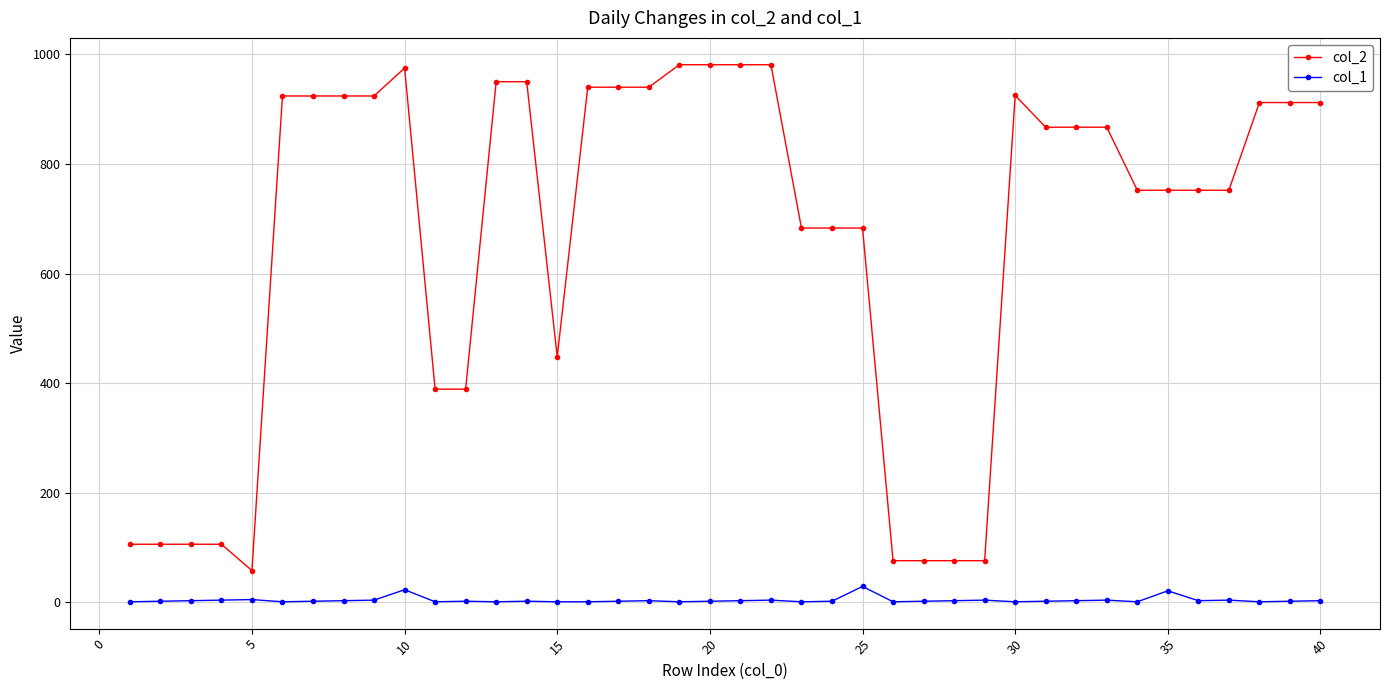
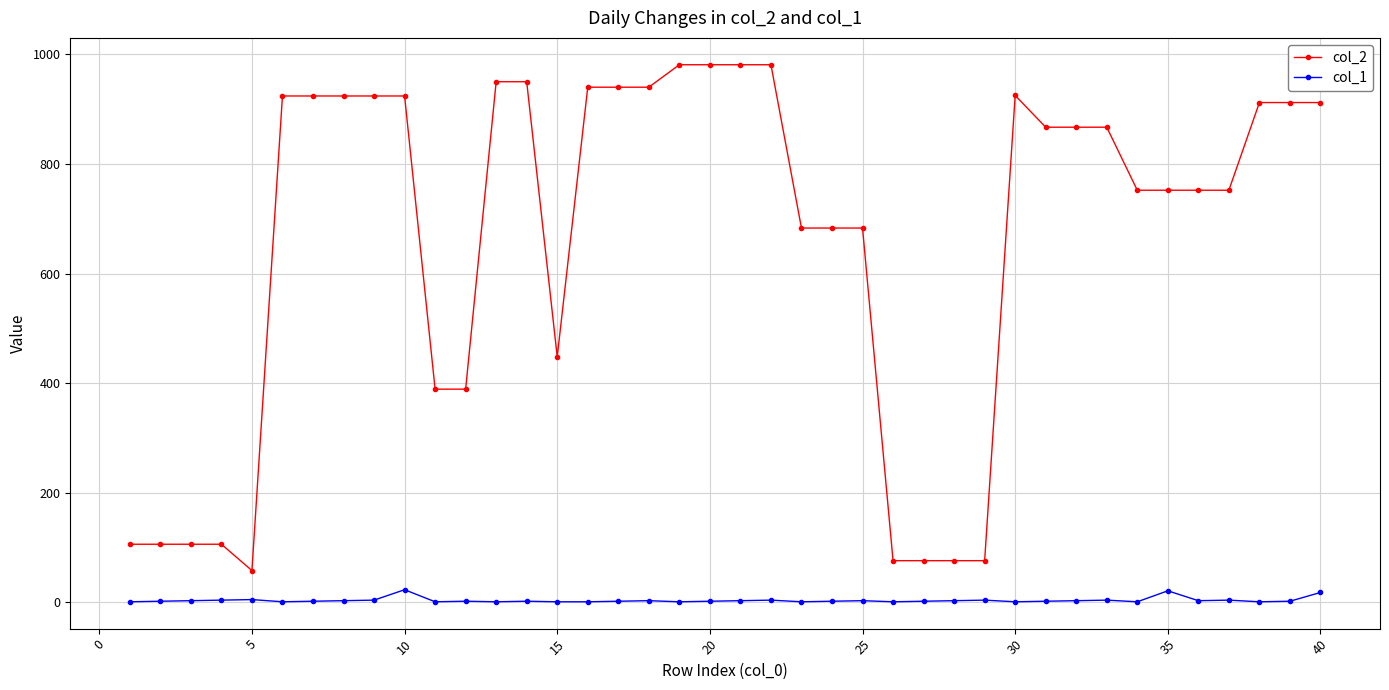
col_2, 10: 980 -> 920
col_1, 25: 30 -> 0
col_1, 40: 0 -> 20
